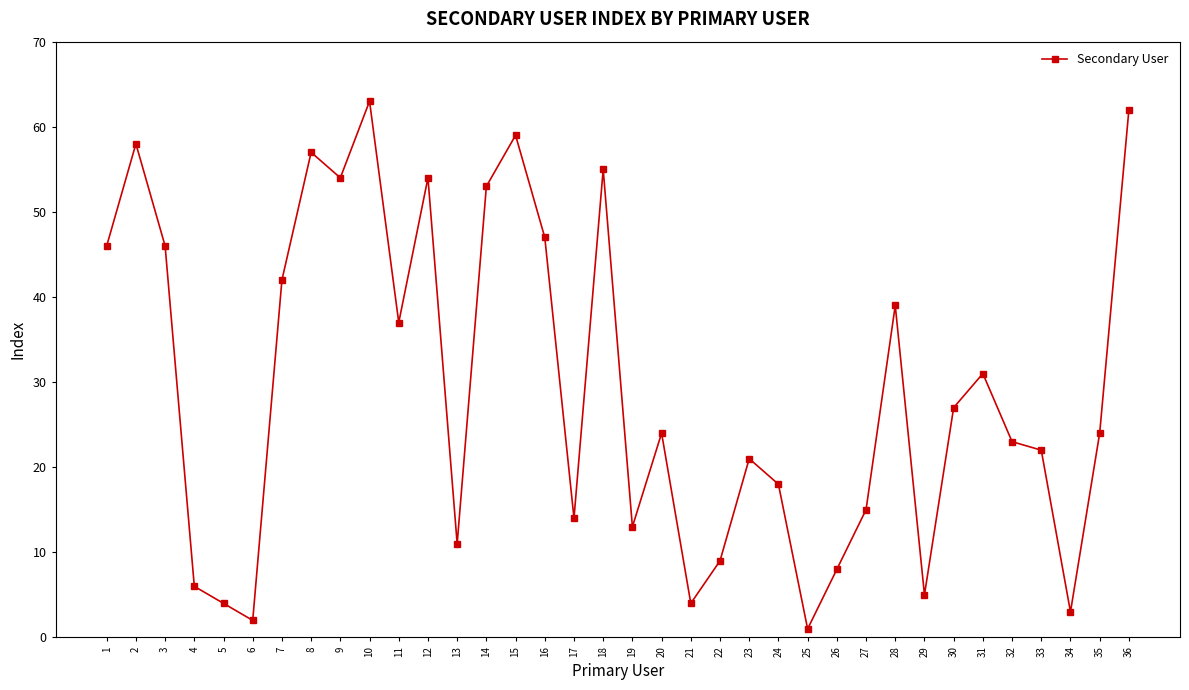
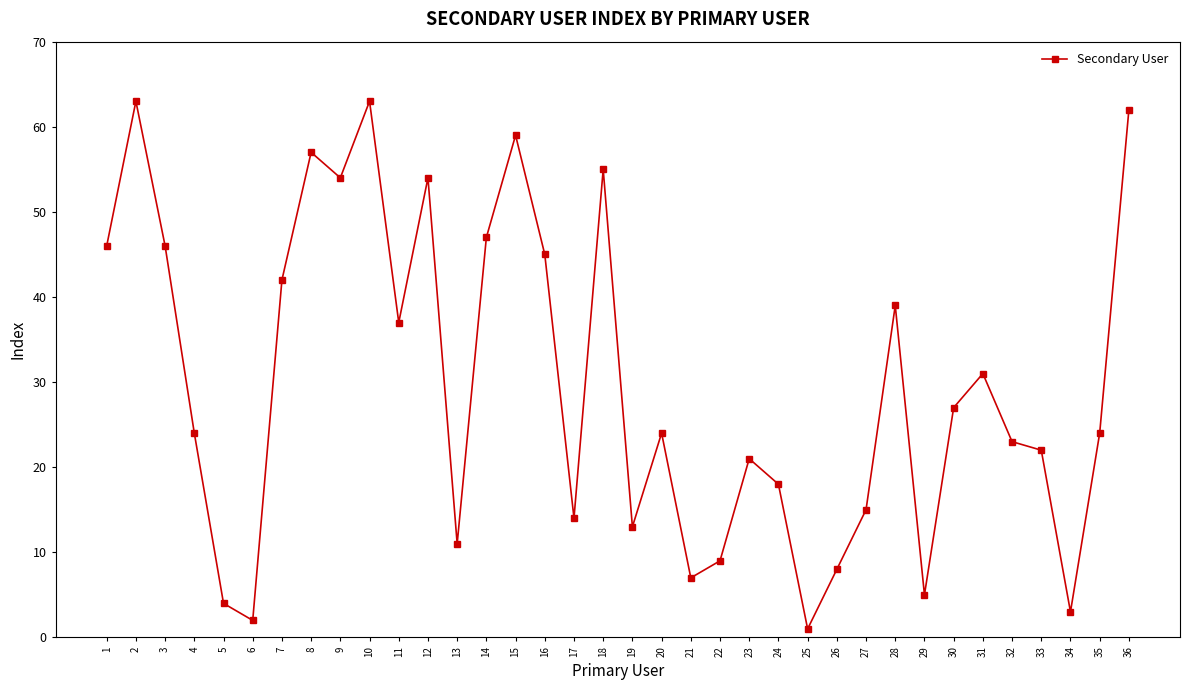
2: 58 -> 63
4: 6 -> 24
14: 53 -> 47
16: 47 -> 45
21: 4 -> 7
